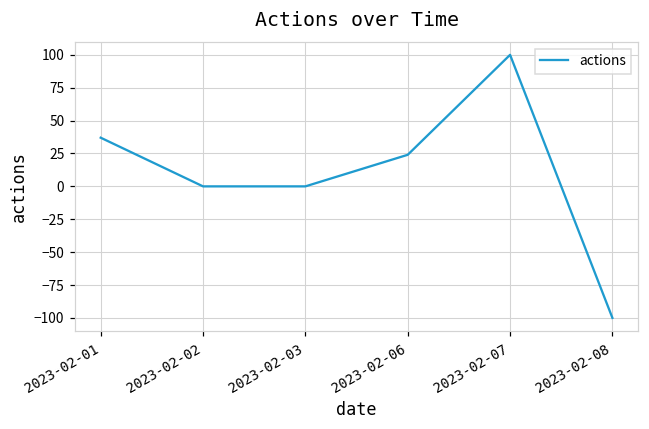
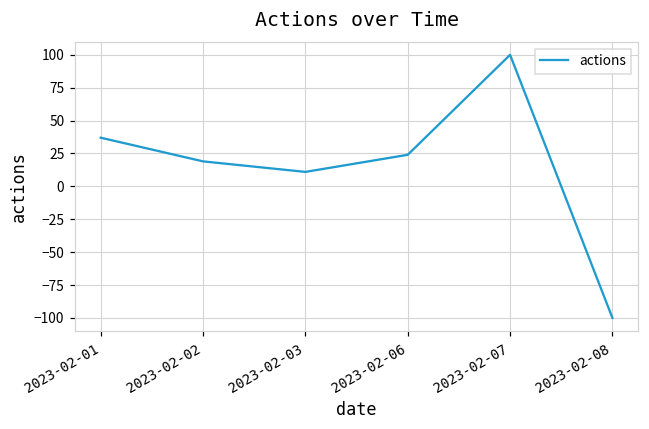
2023-02-02: 0 -> 19
2023-02-03: 0 -> 11
